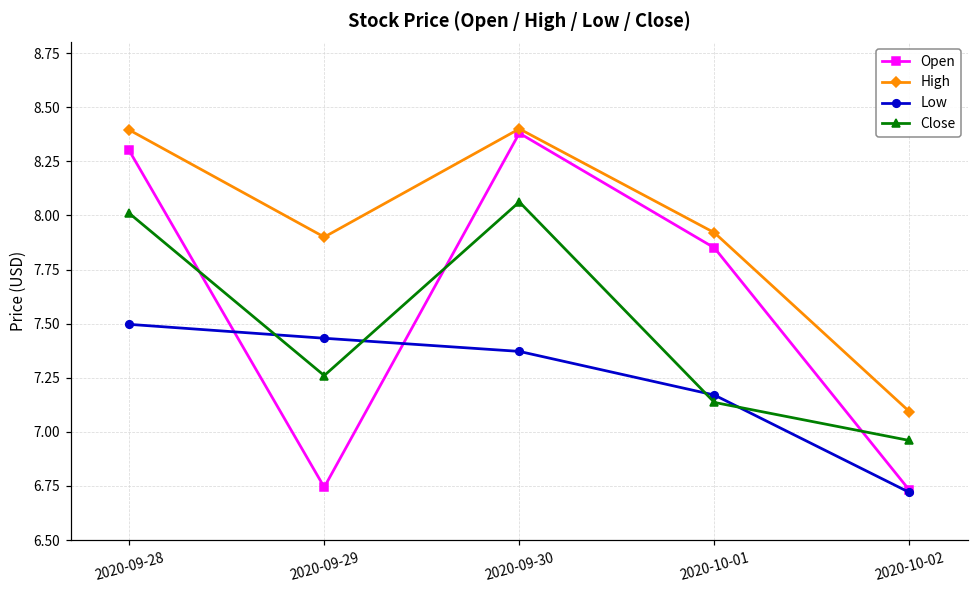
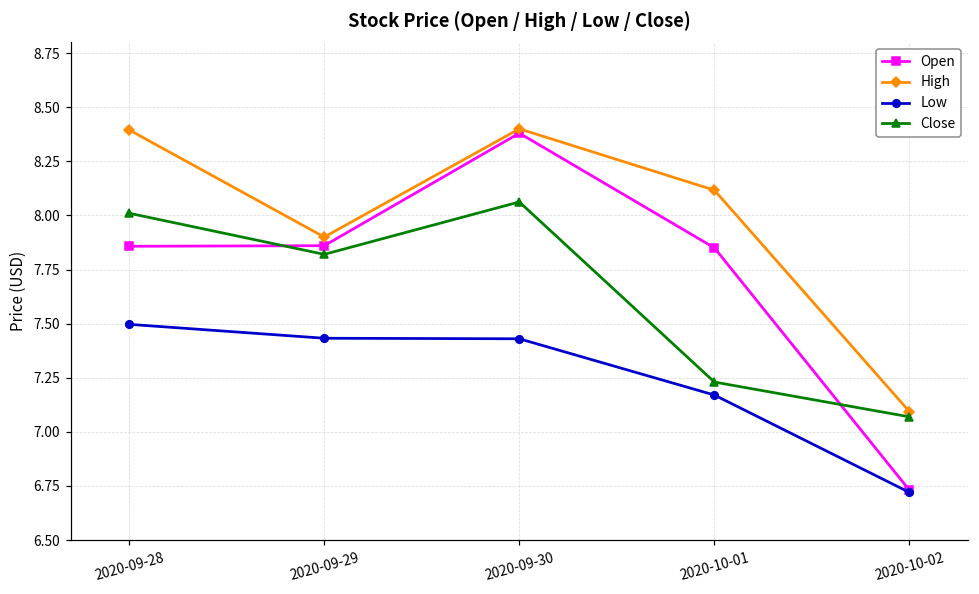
Open, 2020-09-28: 8.30 -> 7.86
Open, 2020-09-29: 6.74 -> 7.86
Close, 2020-09-29: 7.26 -> 7.82
Low, 2020-09-30: 7.37 -> 7.43
High, 2020-10-01: 7.92 -> 8.12
Close, 2020-10-01: 7.14 -> 7.23
Close, 2020-10-02: 6.96 -> 7.07
